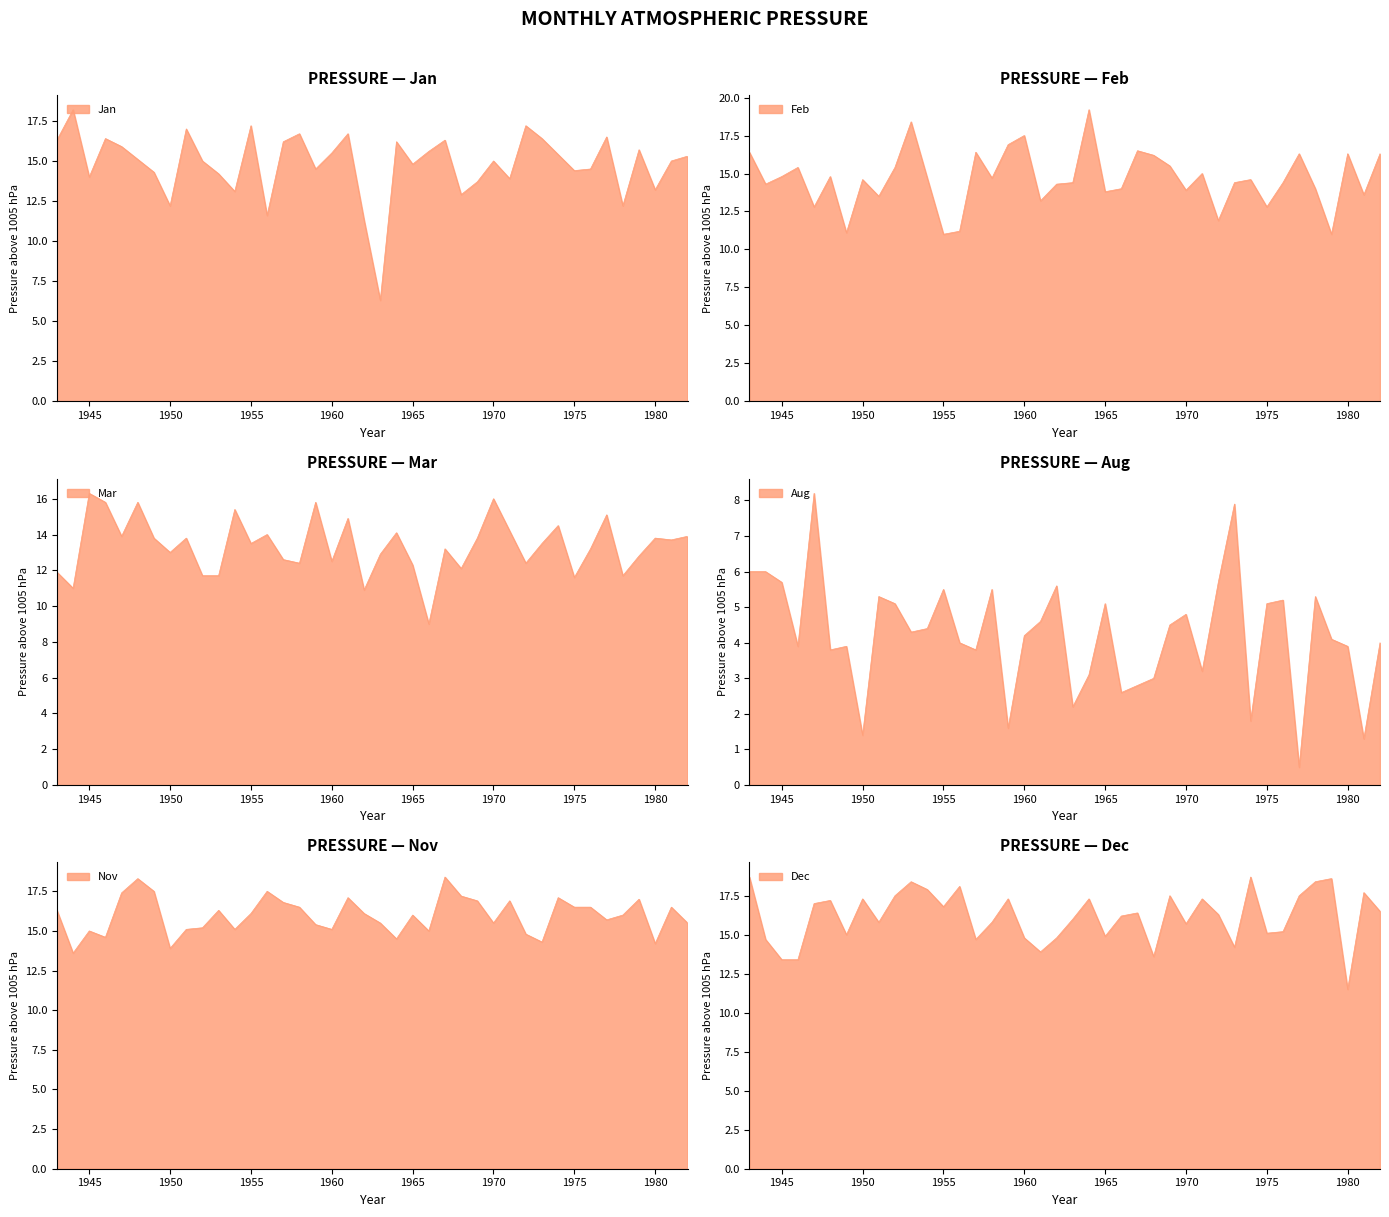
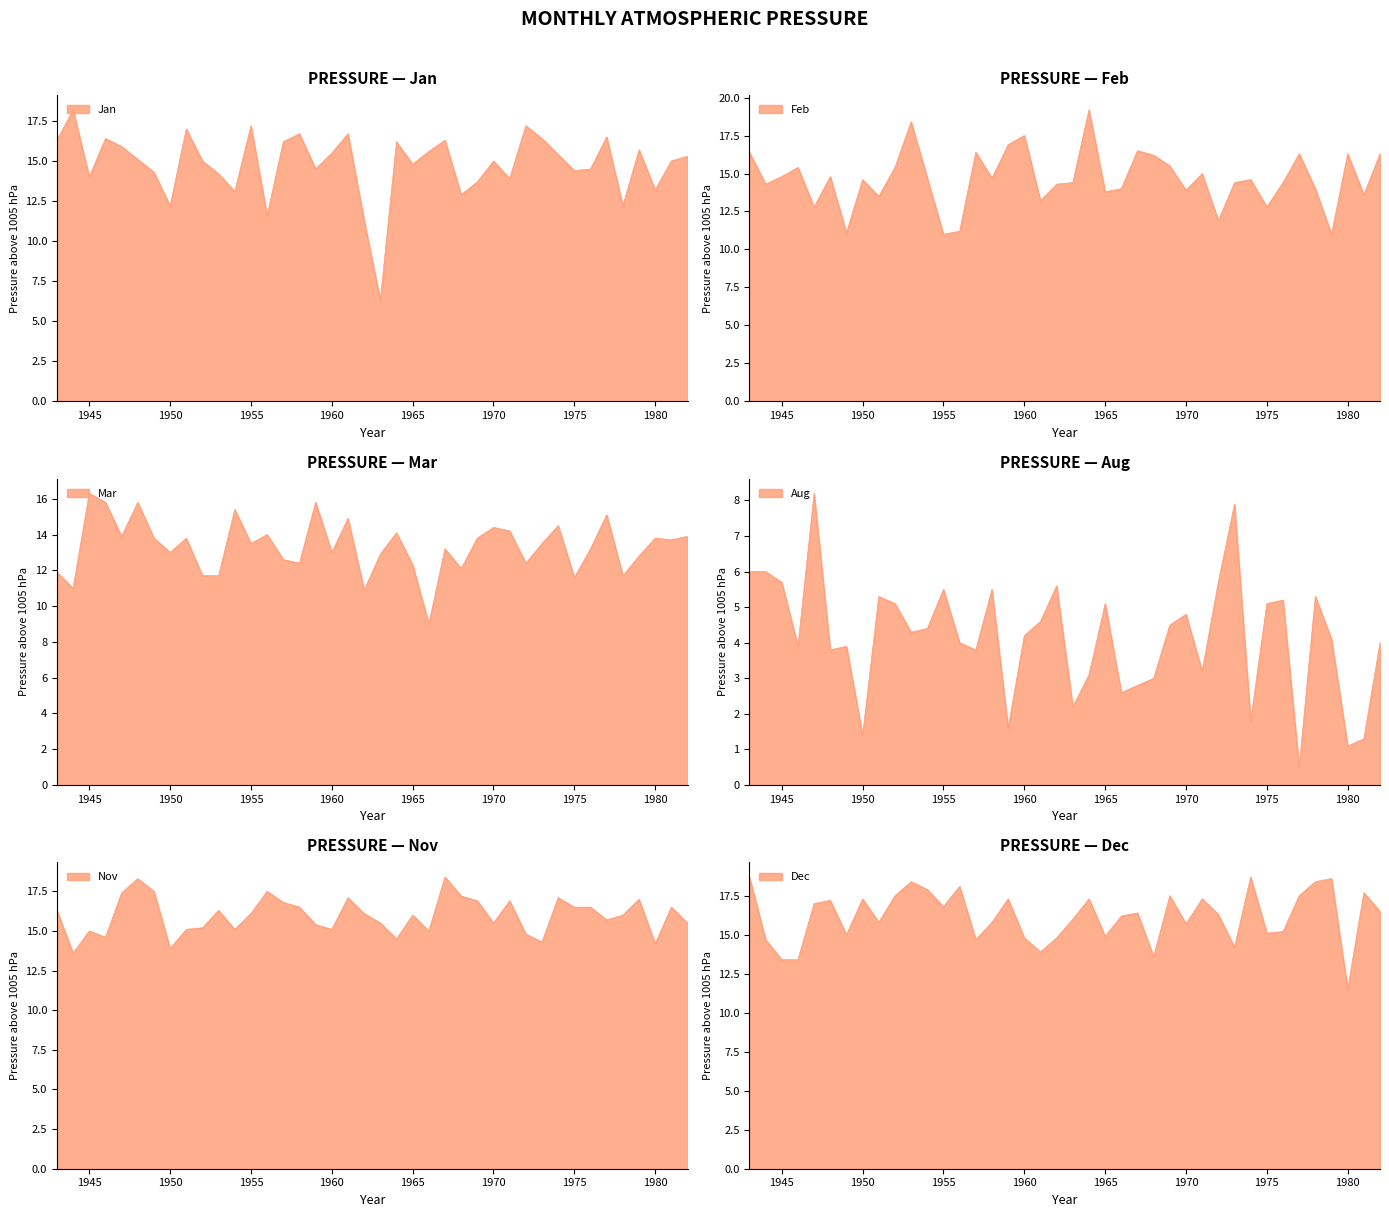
PRESSURE — Mar, 1960: 12.5 -> 13.0
PRESSURE — Mar, 1970: 16.0 -> 14.4
PRESSURE — Aug, 1980: 3.9 -> 1.1
